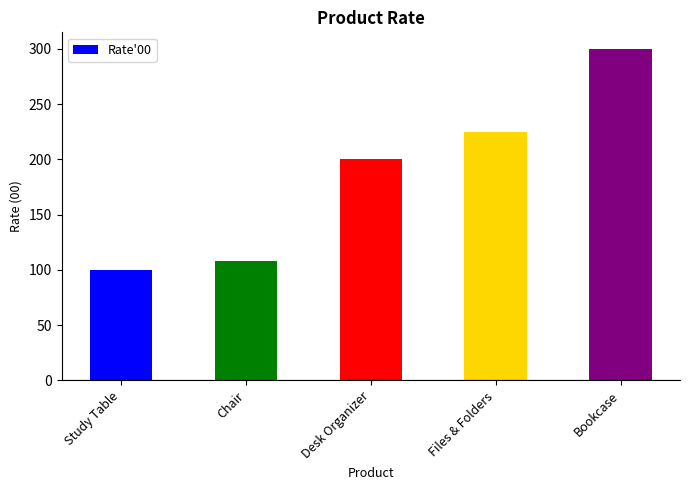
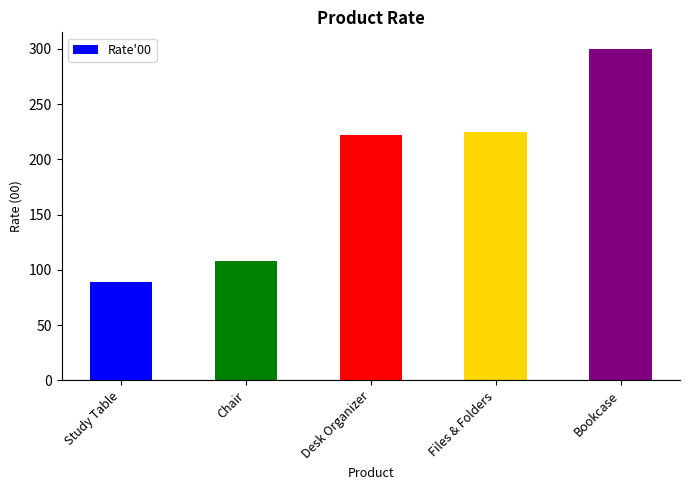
Study Table: 100 -> 89
Desk Organizer: 200 -> 222
